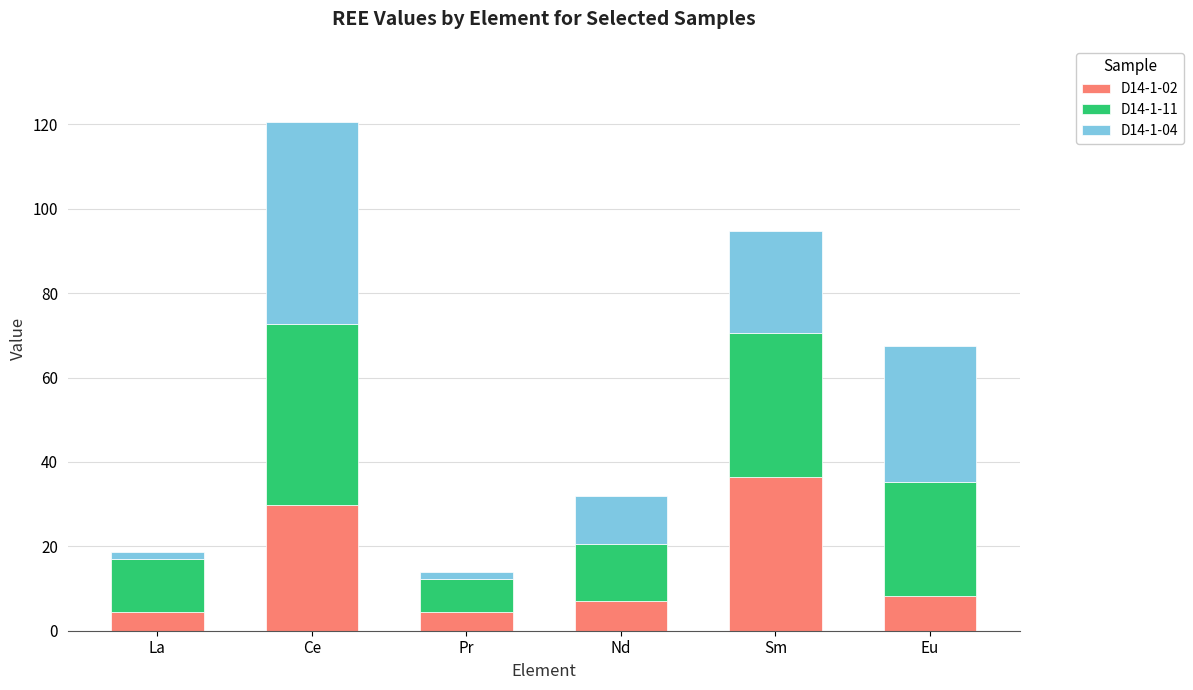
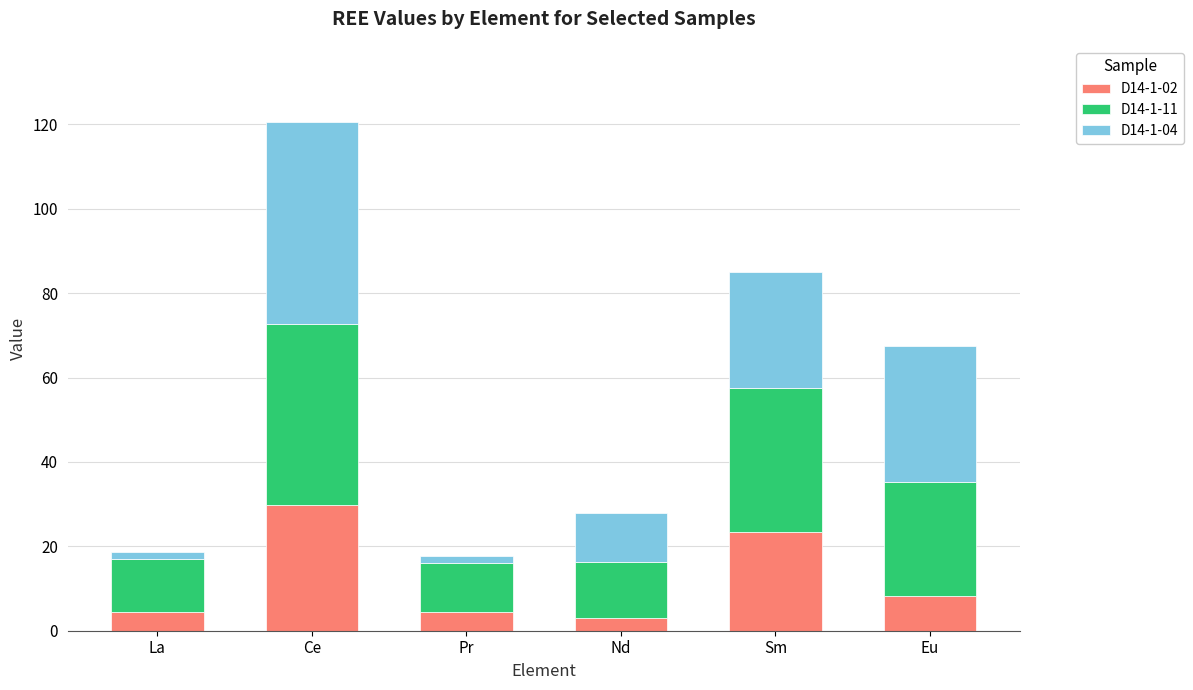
D14-1-11, Pr: 8 -> 11
D14-1-02, Nd: 7 -> 3
D14-1-02, Sm: 36 -> 23
D14-1-04, Sm: 24 -> 27
